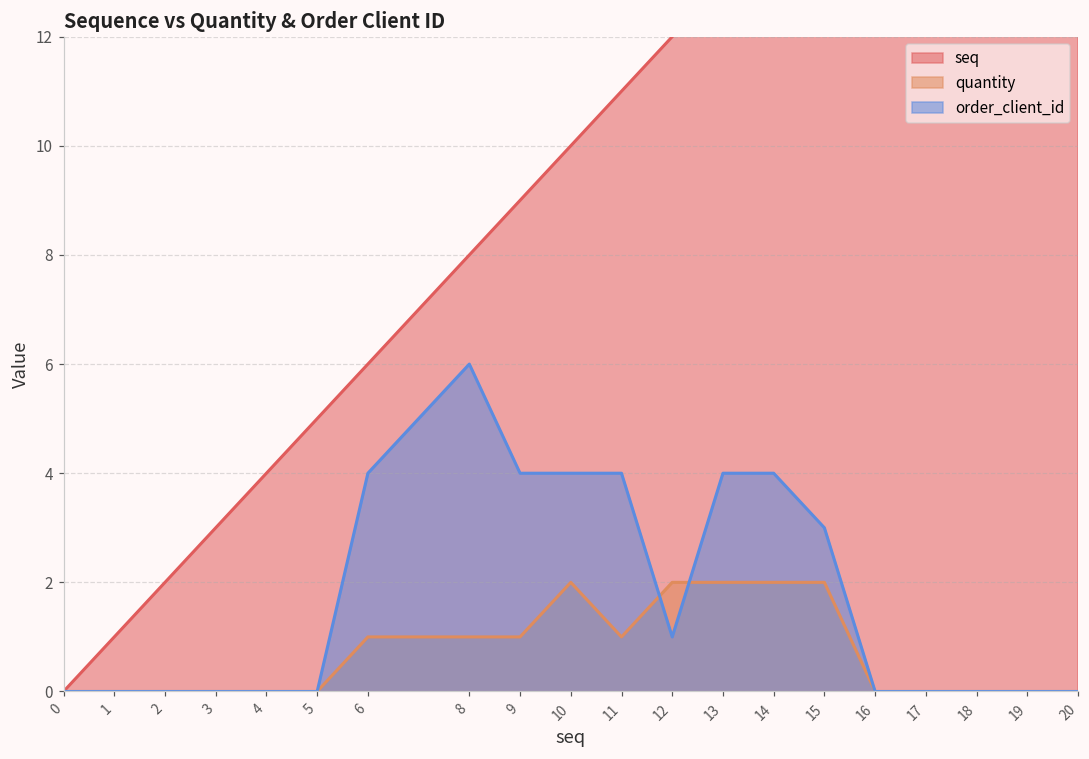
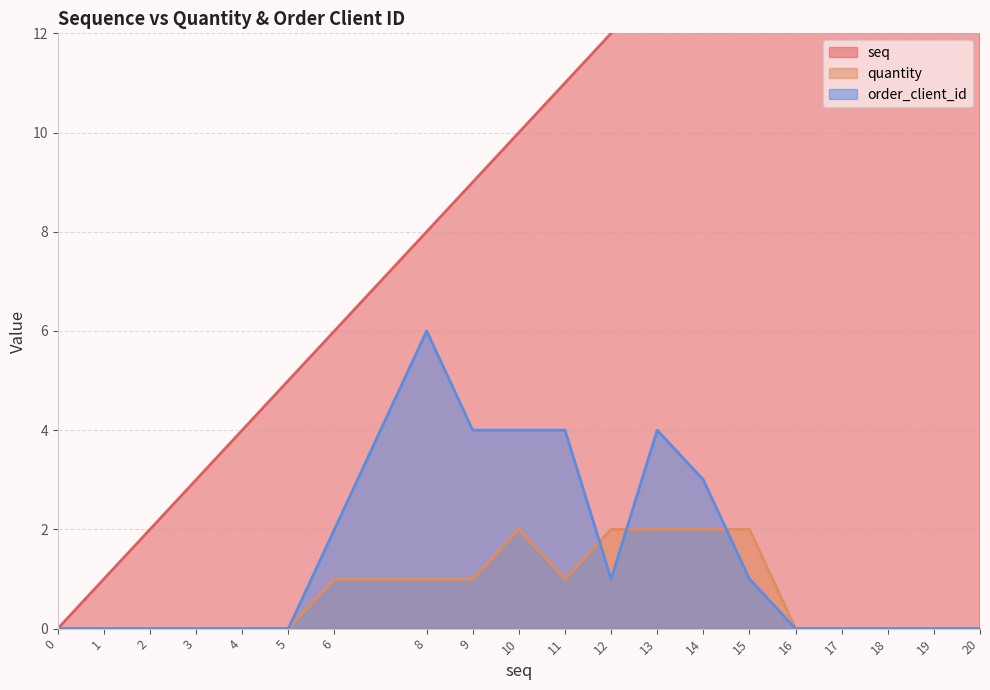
order_client_id, 6: 4 -> 2
order_client_id, 14: 4 -> 3
order_client_id, 15: 3 -> 1
